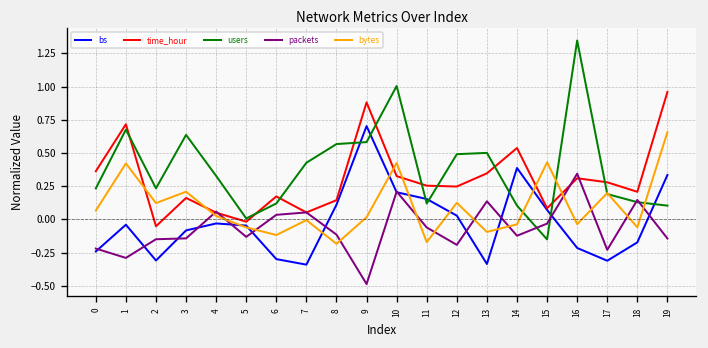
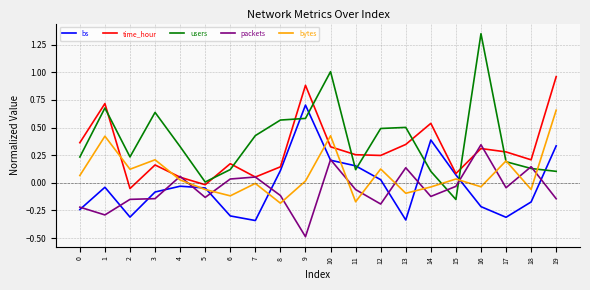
bytes, 15: 0.43 -> 0.03
packets, 17: -0.23 -> -0.04
